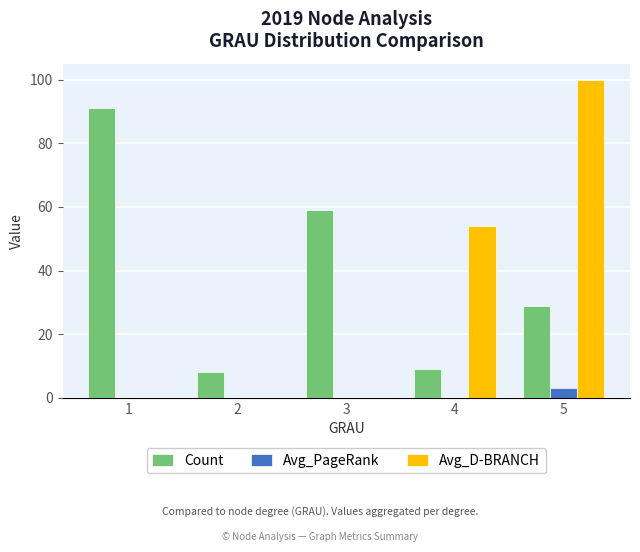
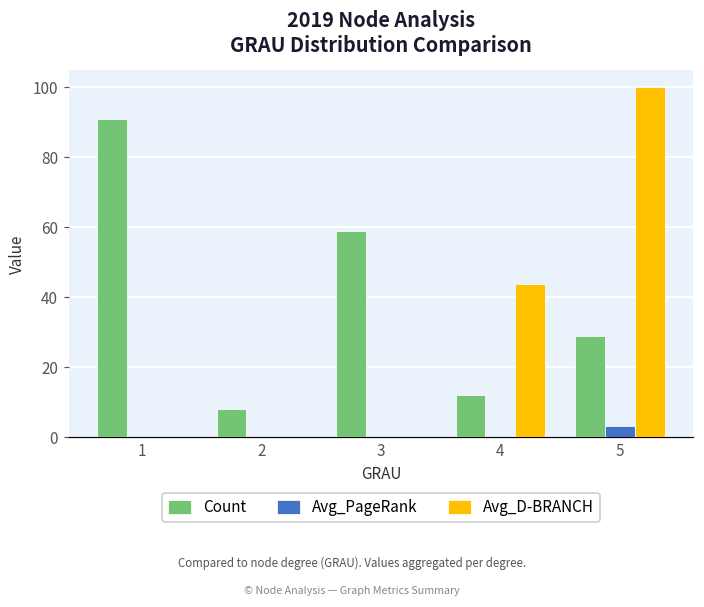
Count, 4: 9 -> 12
Avg_D-BRANCH, 4: 54 -> 44
